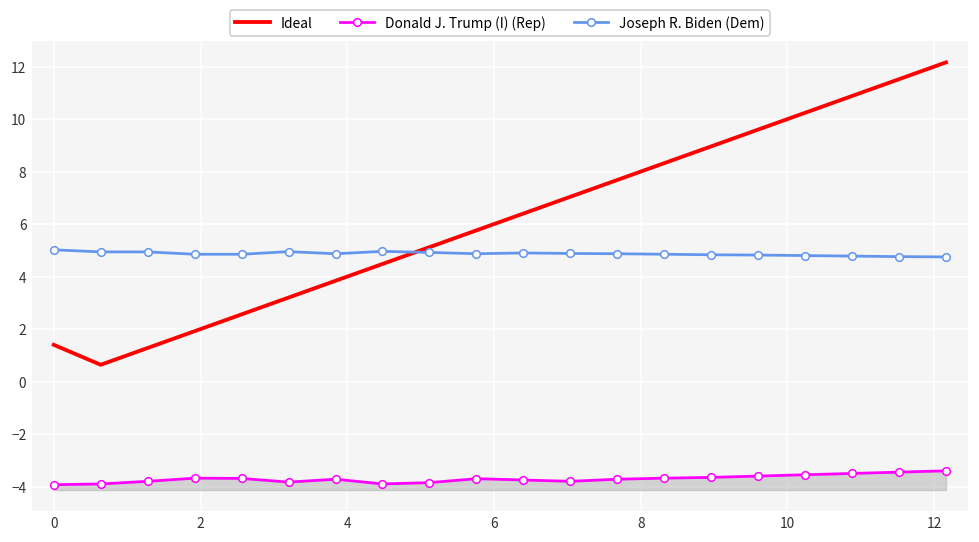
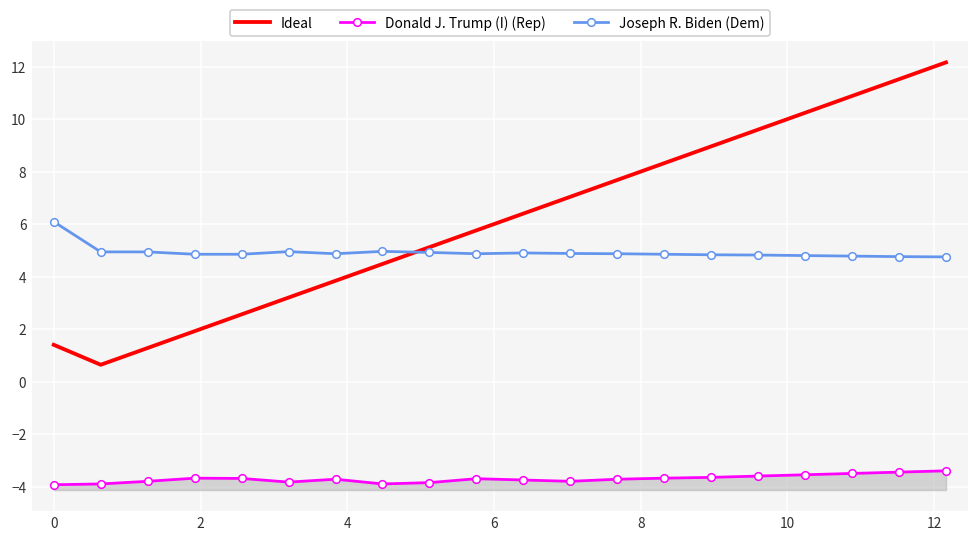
Joseph R. Biden (Dem), 0: 5.0 -> 6.1
